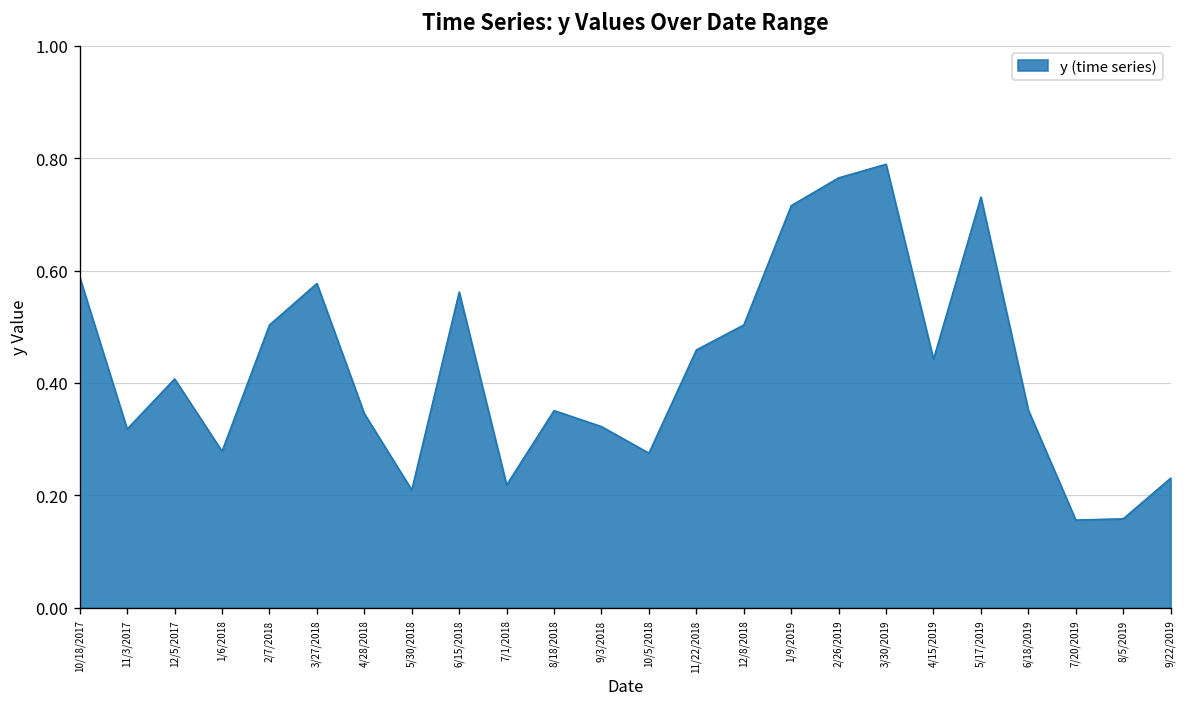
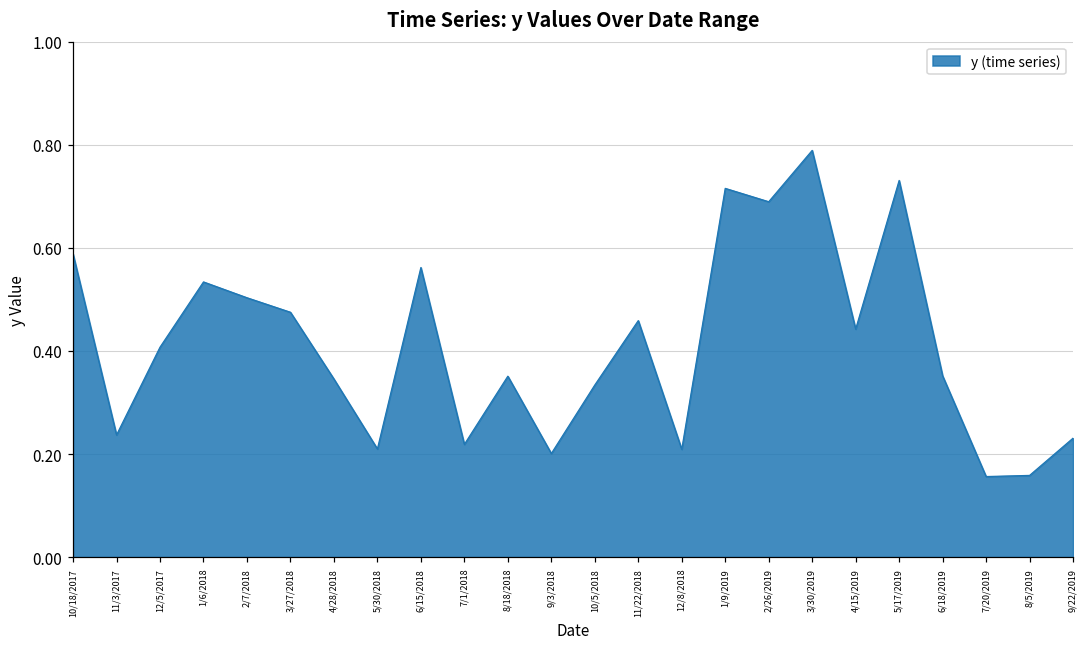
11/3/2017: 0.32 -> 0.24
1/6/2018: 0.28 -> 0.53
3/27/2018: 0.58 -> 0.48
9/3/2018: 0.32 -> 0.20
10/5/2018: 0.28 -> 0.33
12/8/2018: 0.50 -> 0.21
2/26/2019: 0.77 -> 0.69
